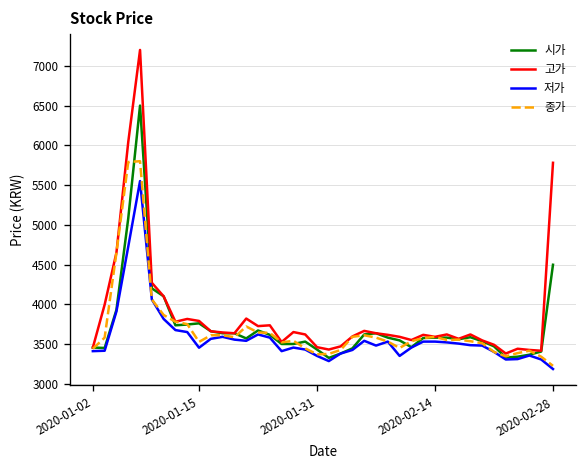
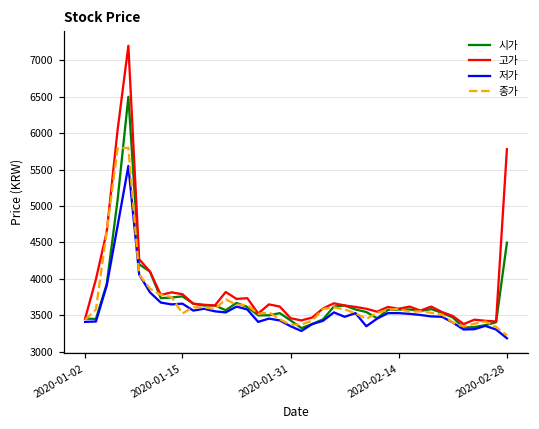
저가, 2020-01-15: 3500 -> 3700
